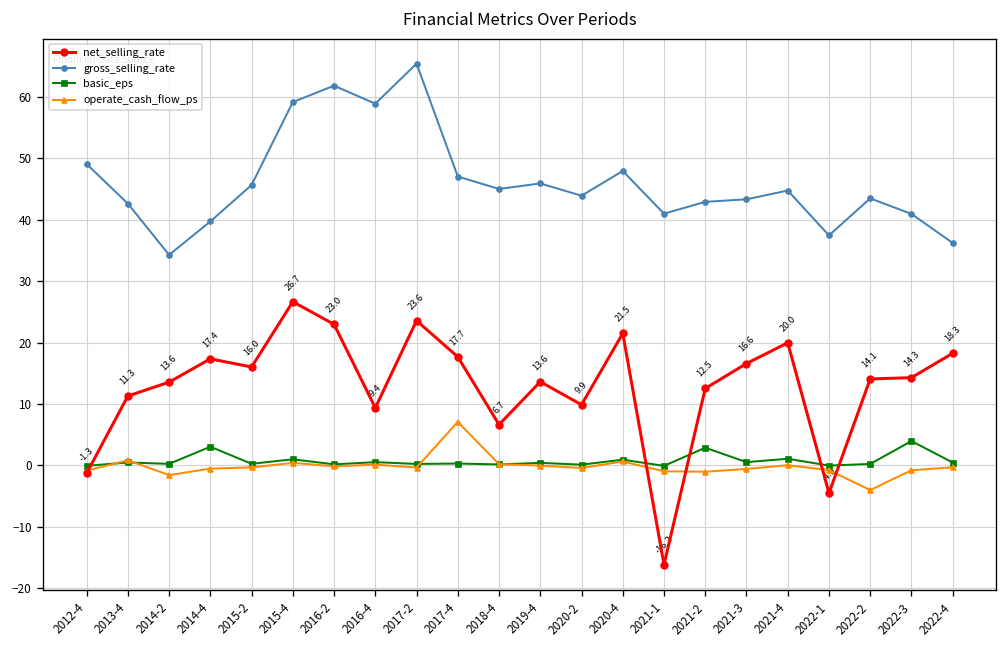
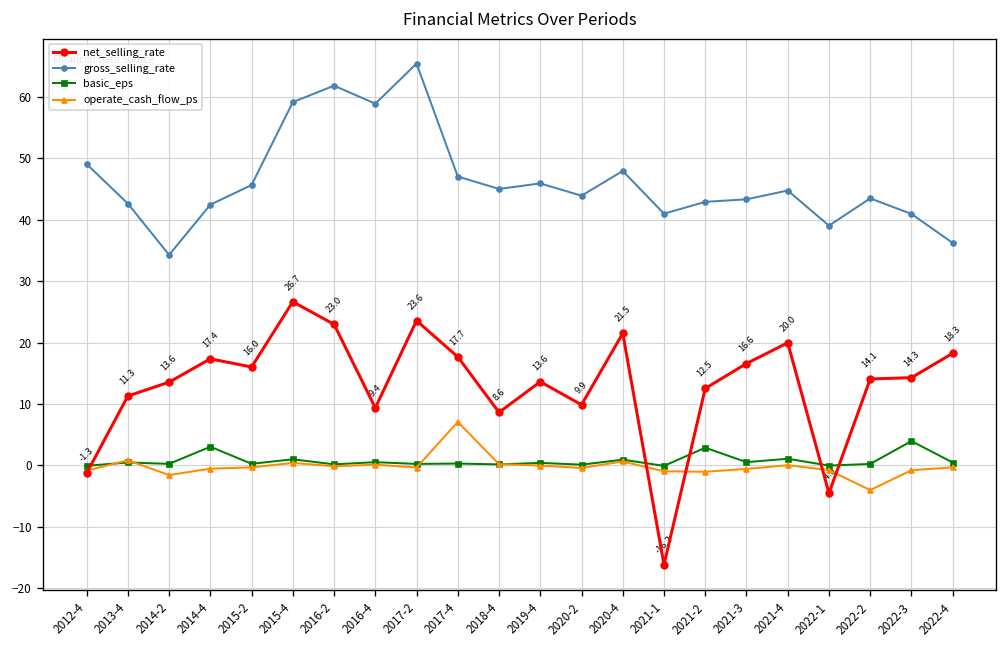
gross_selling_rate, 2014-4: 40 -> 42
net_selling_rate, 2018-4: 6.7 -> 8.6
gross_selling_rate, 2022-1: 37 -> 39
